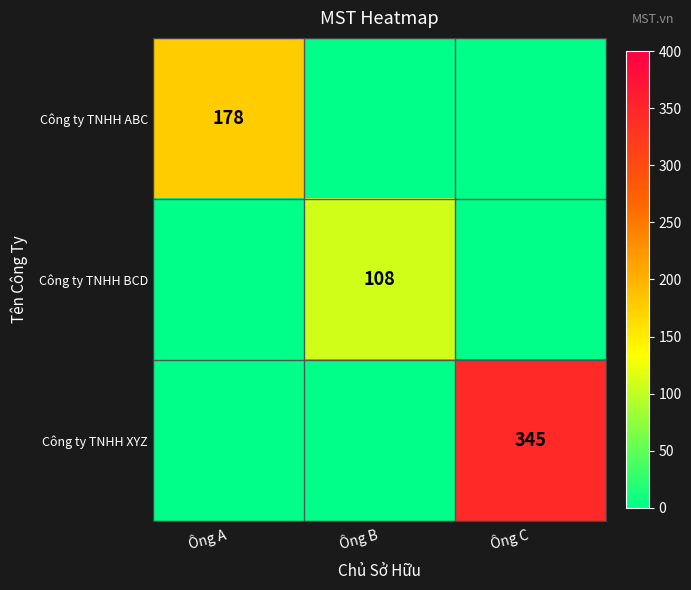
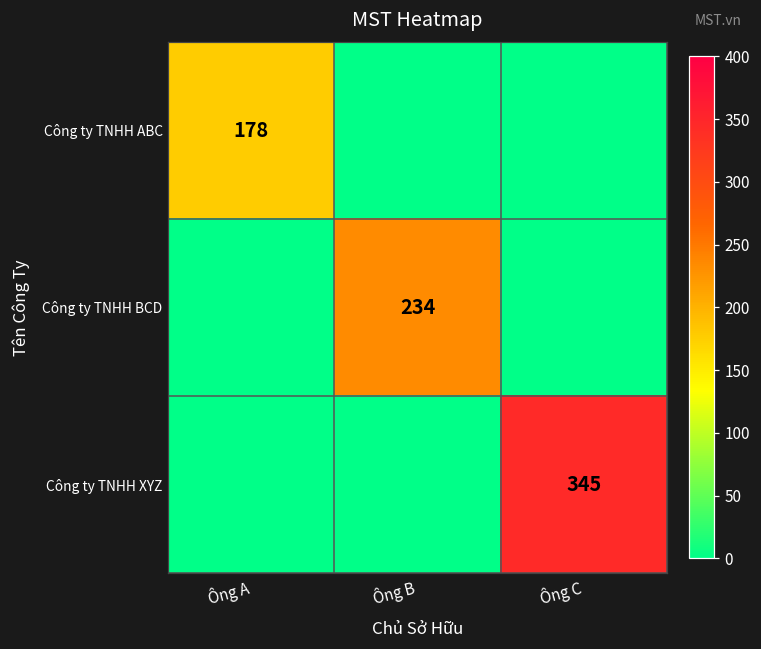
Công ty TNHH BCD, Ông B: 108 -> 234
